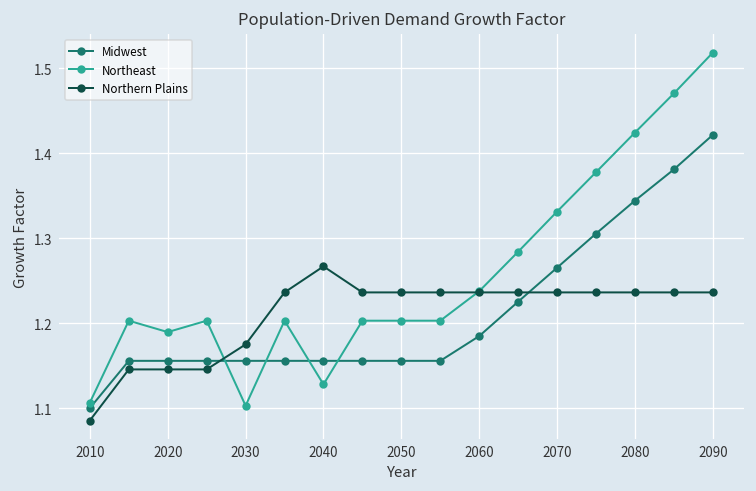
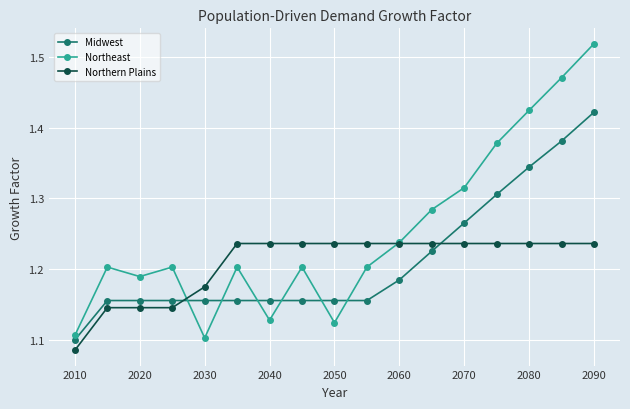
Northern Plains, 2040: 1.27 -> 1.24
Northeast, 2050: 1.20 -> 1.12
Northeast, 2070: 1.33 -> 1.32
